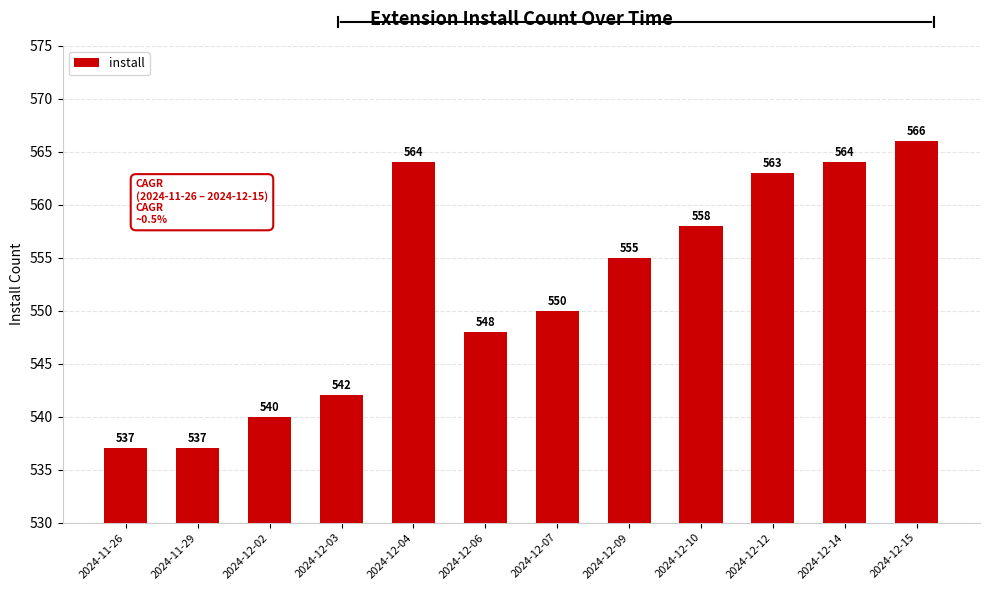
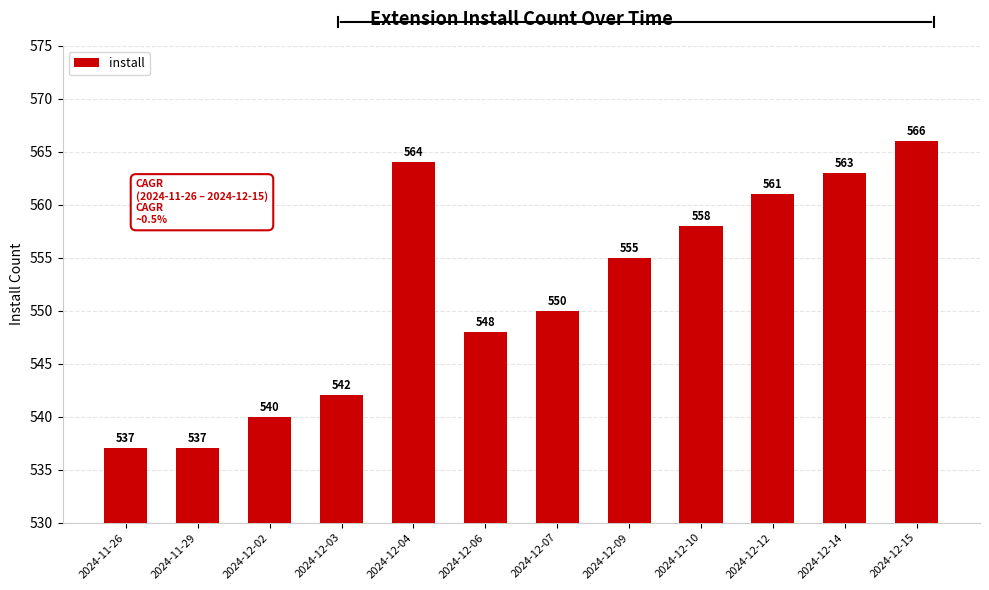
2024-12-12: 563 -> 561
2024-12-14: 564 -> 563
